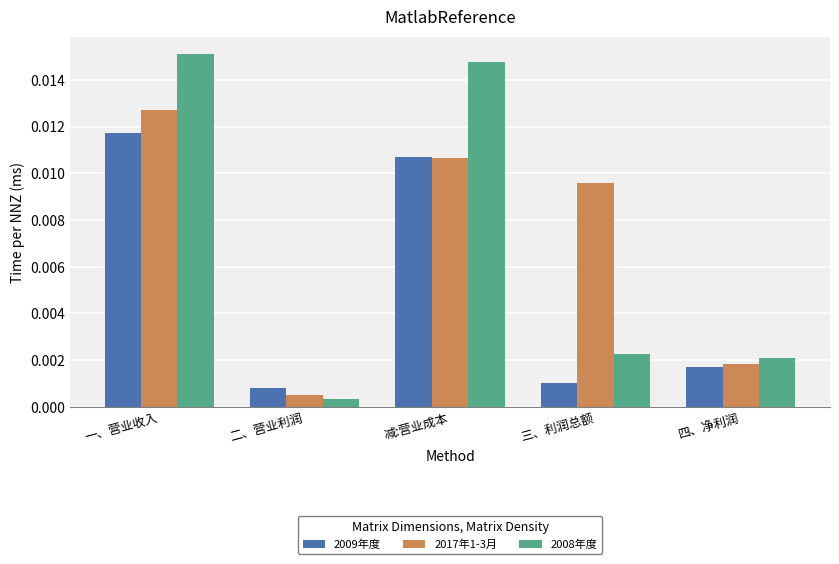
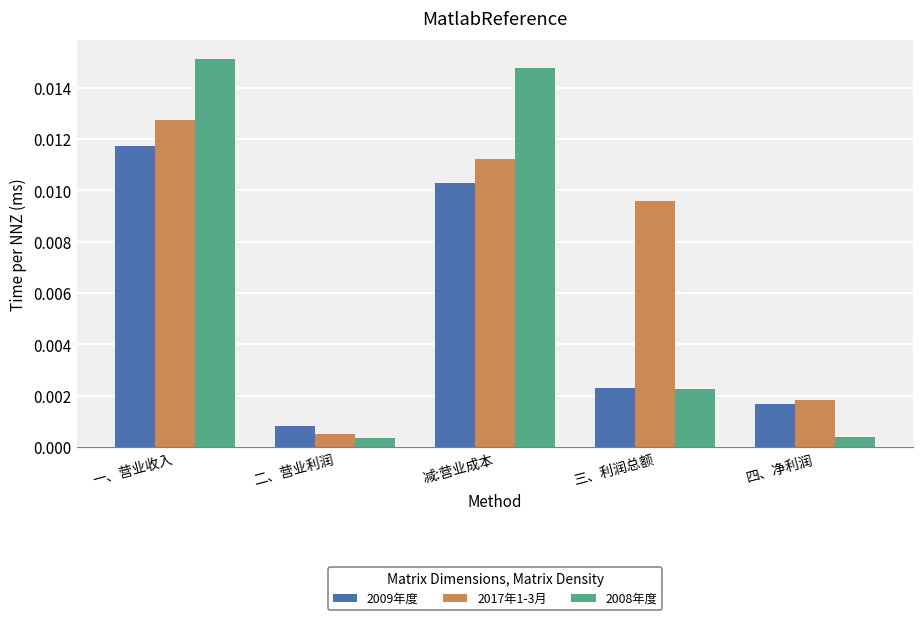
2009年度, 减:营业成本: 0.0107 -> 0.0103
2017年1-3月, 减:营业成本: 0.0107 -> 0.0112
2009年度, 三、利润总额: 0.0010 -> 0.0023
2008年度, 四、净利润: 0.0021 -> 0.0004
